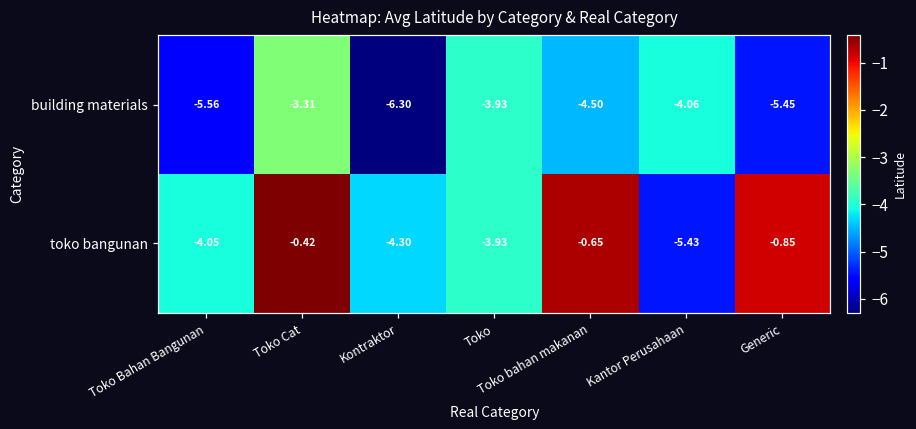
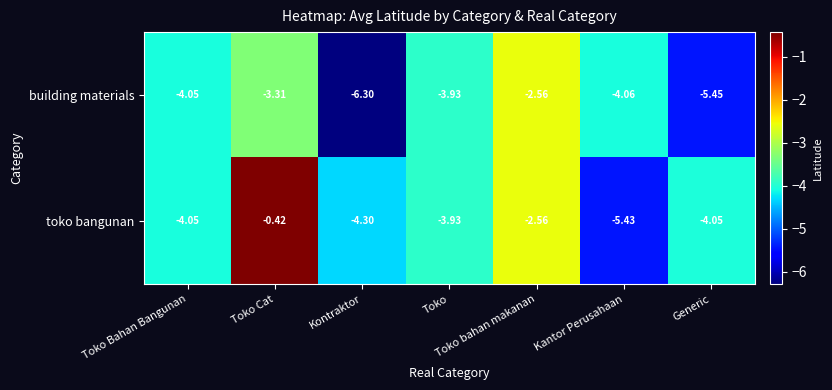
building materials, Toko Bahan Bangunan: -5.56 -> -4.05
building materials, Toko bahan makanan: -4.50 -> -2.56
toko bangunan, Toko bahan makanan: -0.65 -> -2.56
toko bangunan, Generic: -0.85 -> -4.05
